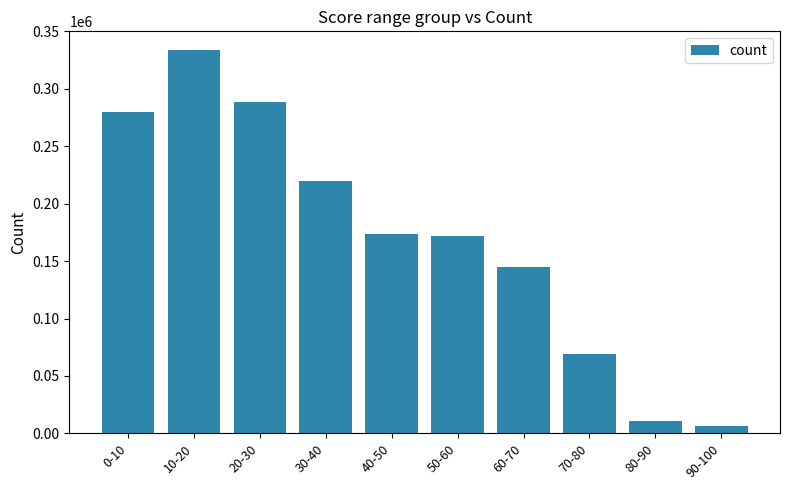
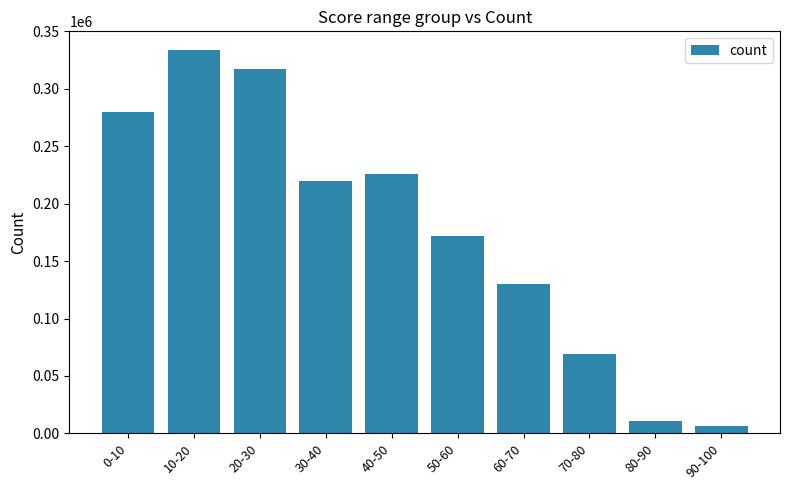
20-30: 288000 -> 317000
40-50: 174000 -> 226000
60-70: 145000 -> 130000
